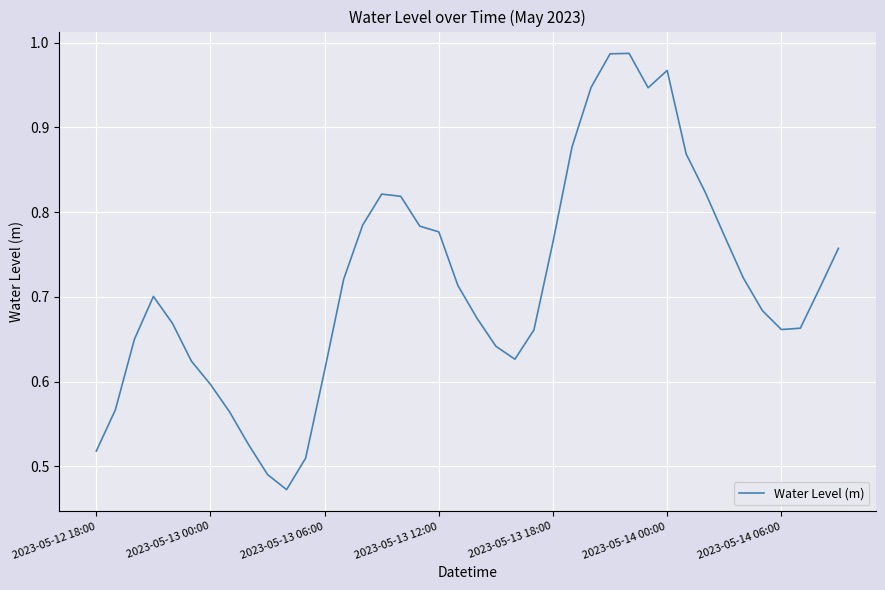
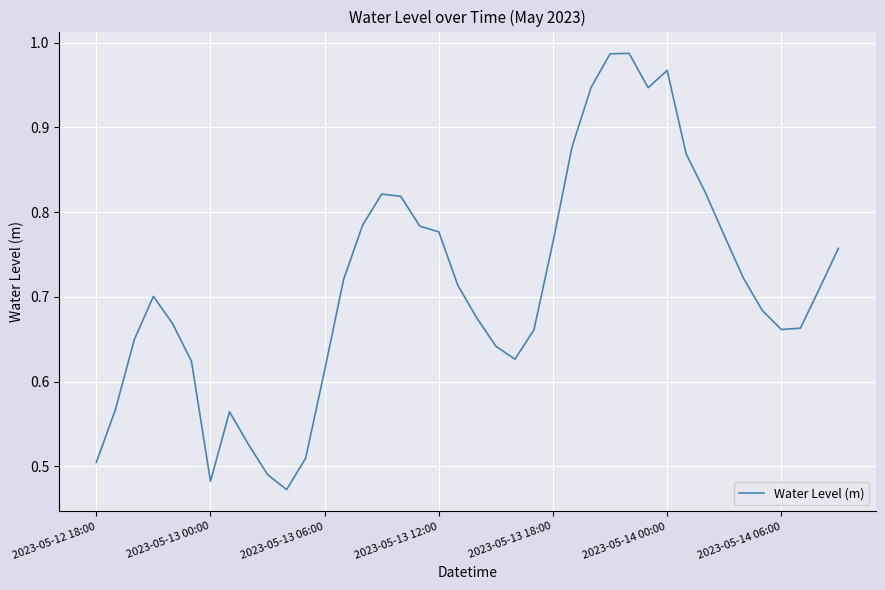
2023-05-12 18:00: 0.52 -> 0.50
2023-05-13 00:00: 0.60 -> 0.48
